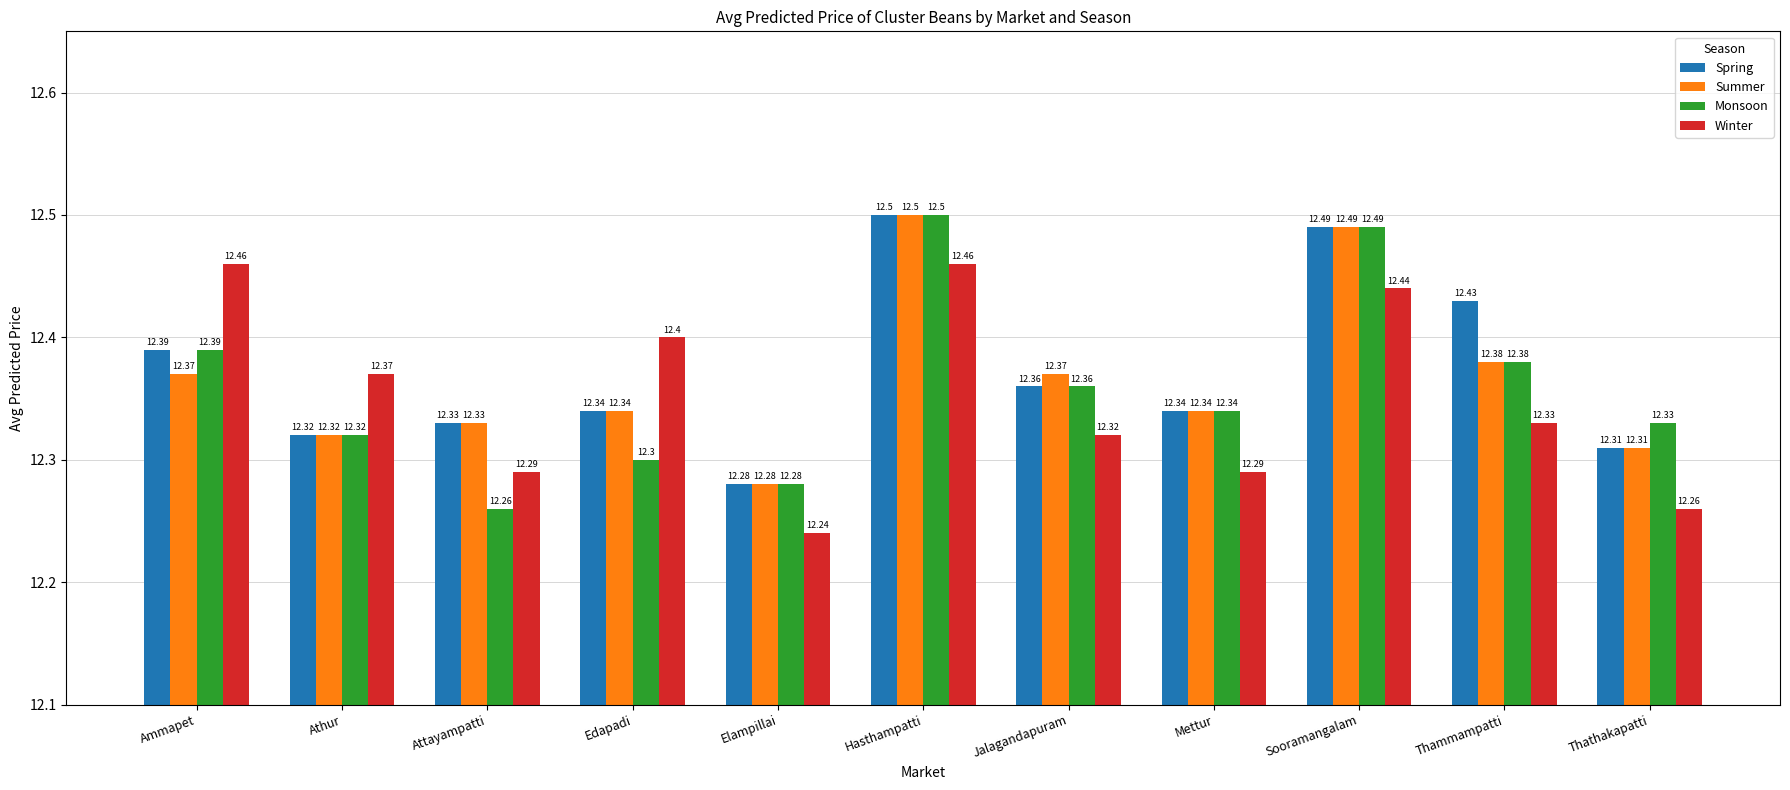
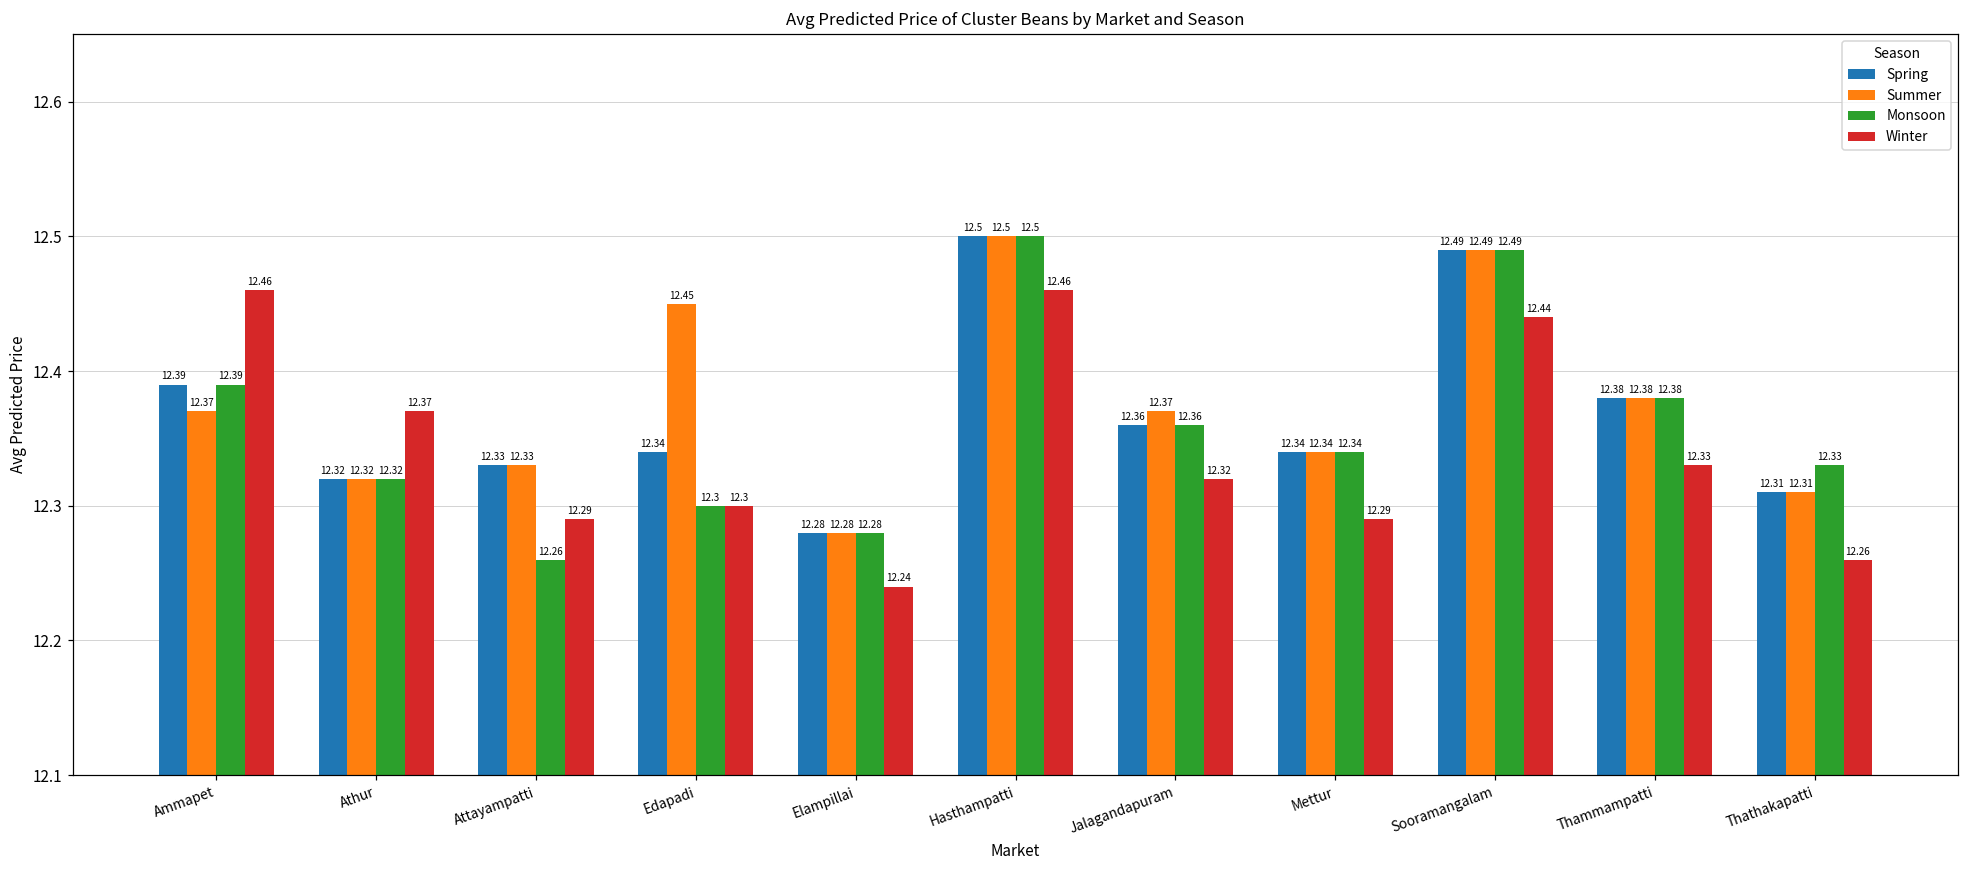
Summer, Edapadi: 12.34 -> 12.45
Winter, Edapadi: 12.4 -> 12.3
Spring, Thammampatti: 12.43 -> 12.38
